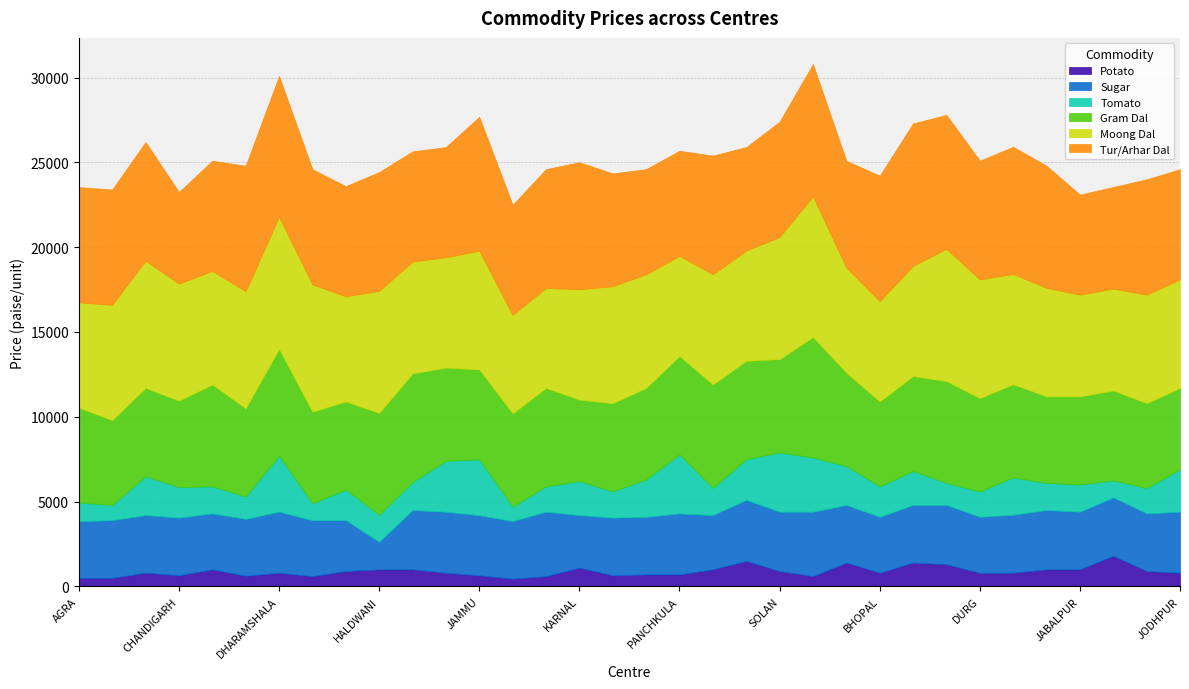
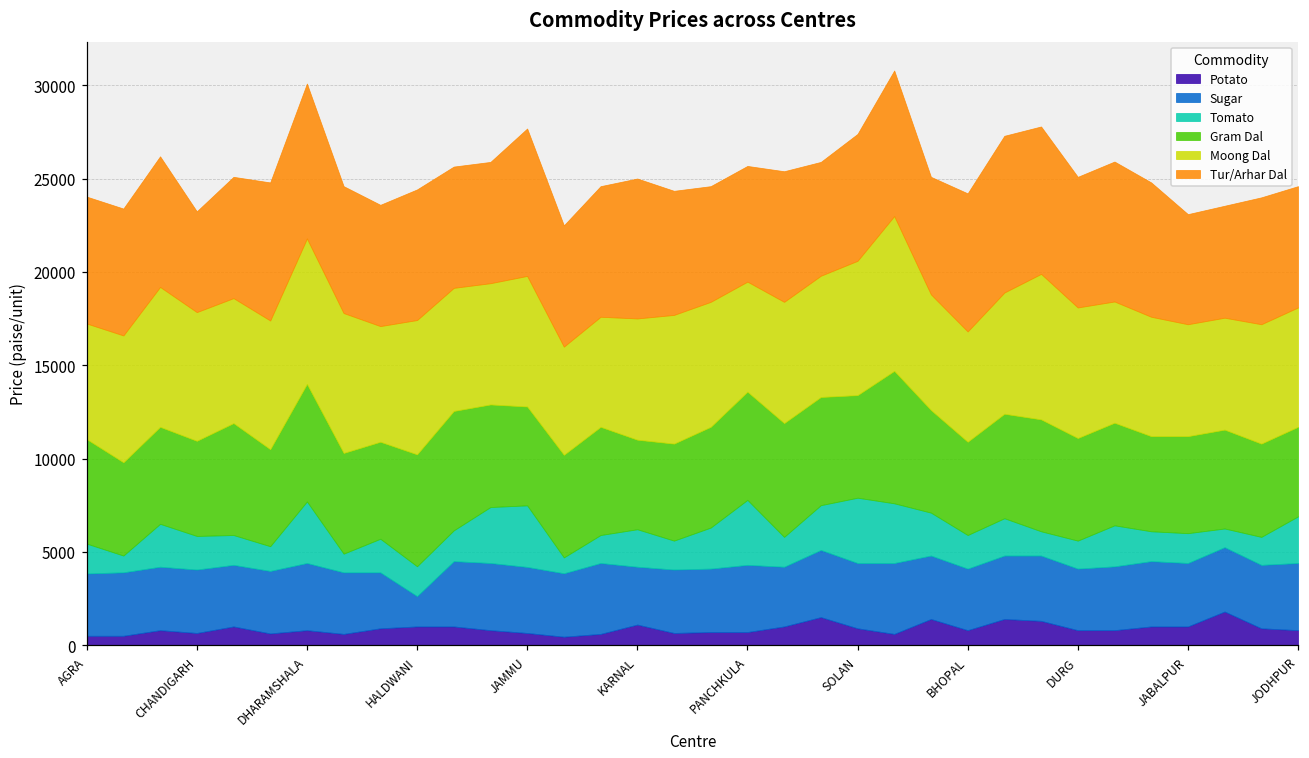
Tomato, AGRA: 1100 -> 1600
